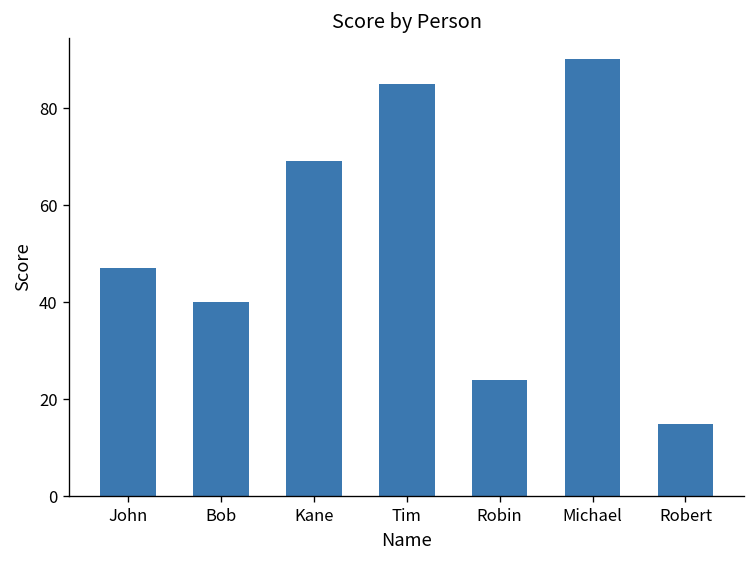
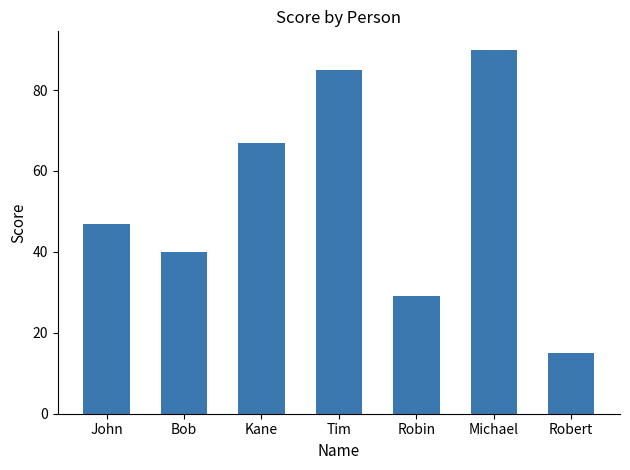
Kane: 69 -> 67
Robin: 24 -> 29
